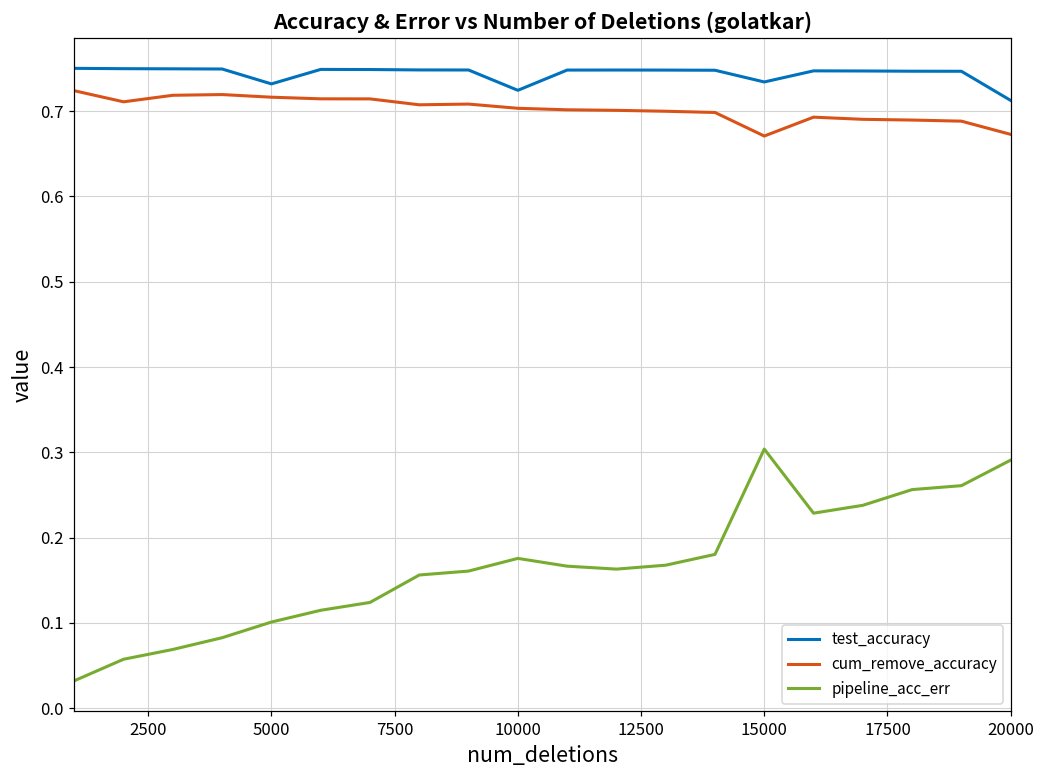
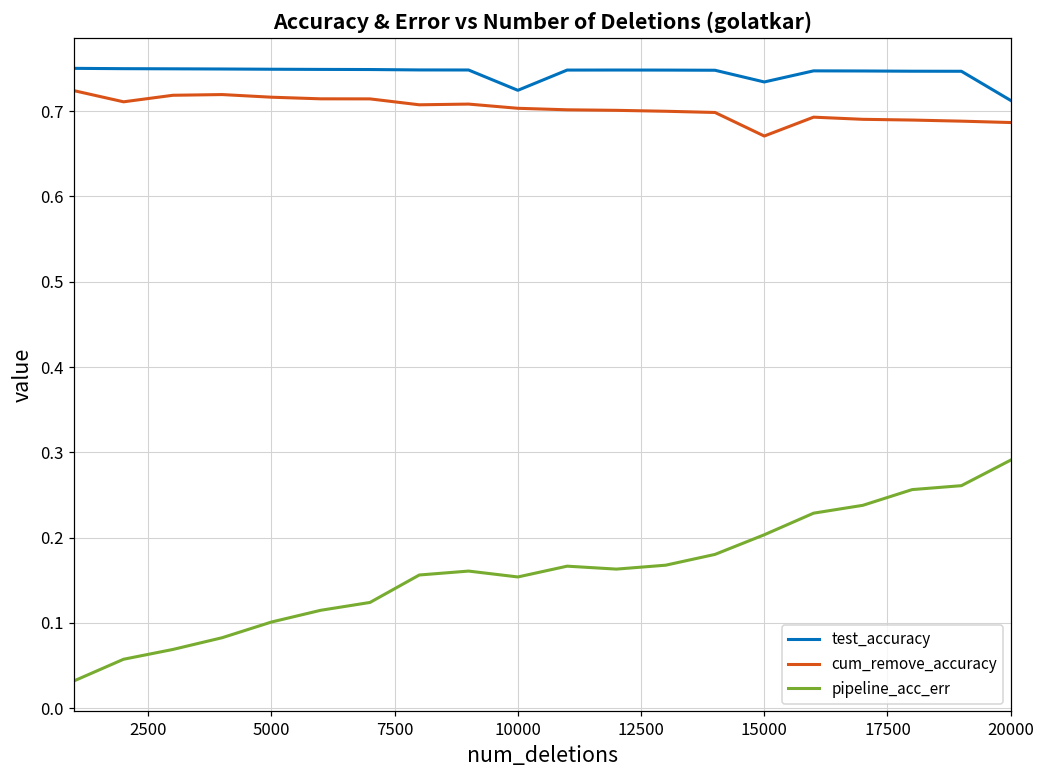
test_accuracy, 5000: 0.73 -> 0.75
pipeline_acc_err, 10000: 0.18 -> 0.15
pipeline_acc_err, 15000: 0.30 -> 0.20
cum_remove_accuracy, 20000: 0.67 -> 0.69
